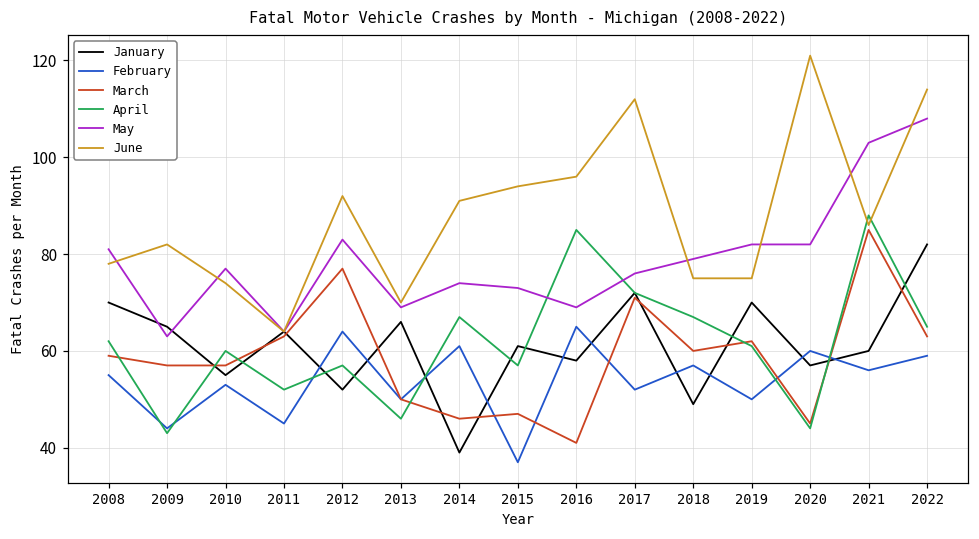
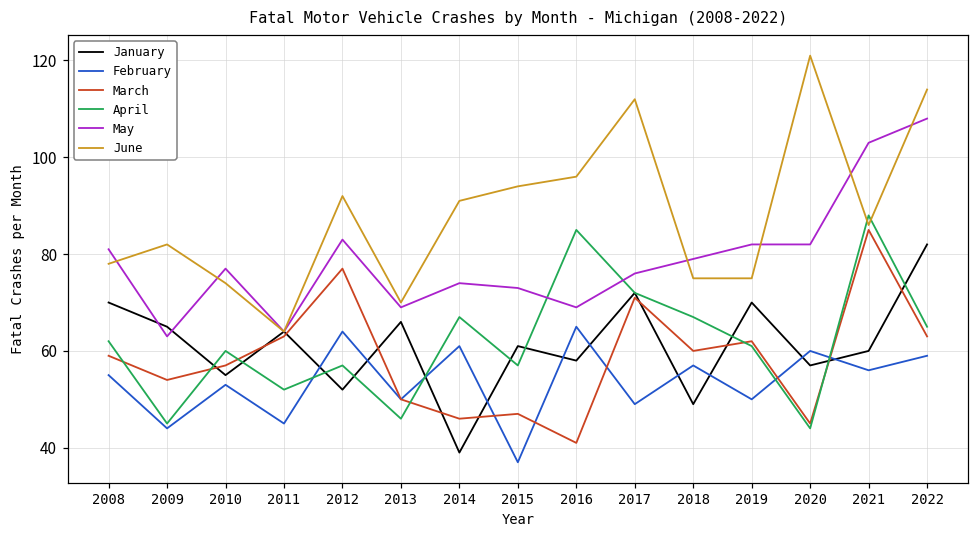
March, 2009: 57 -> 54
April, 2009: 43 -> 45
February, 2017: 52 -> 49
